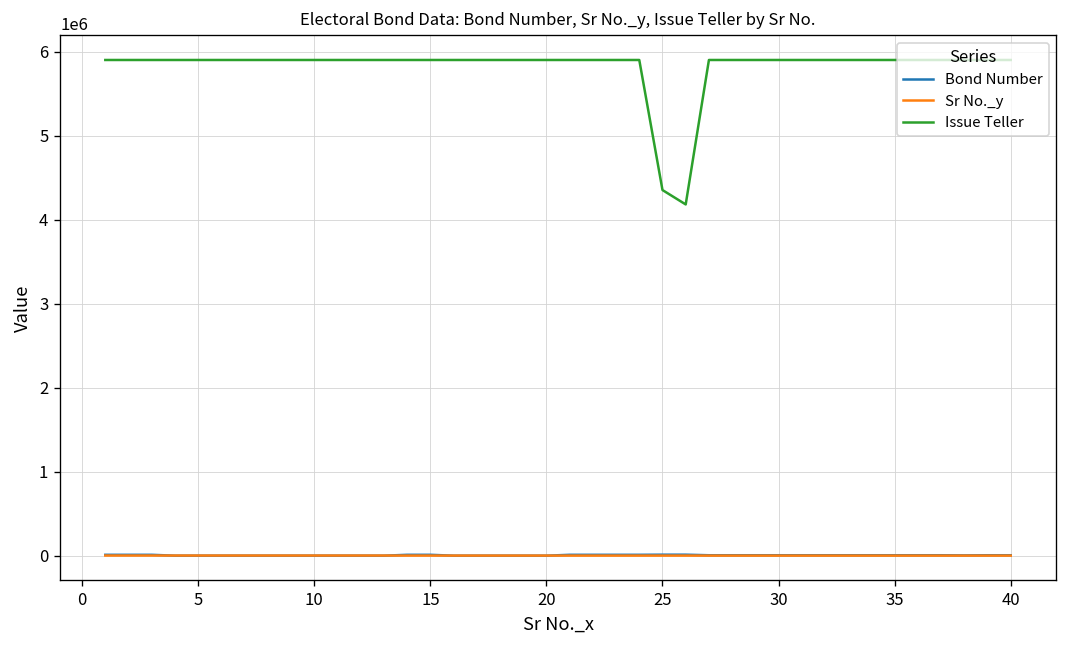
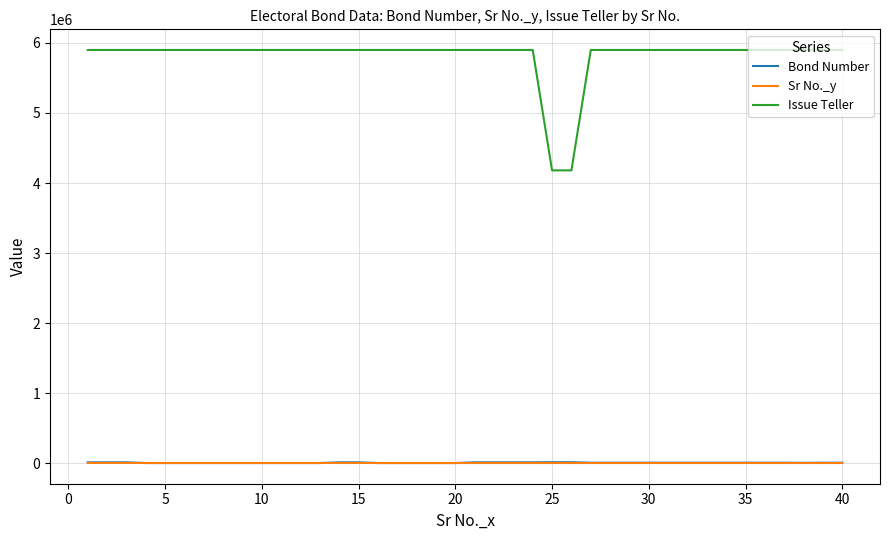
Issue Teller, 25: 4400000 -> 4200000
